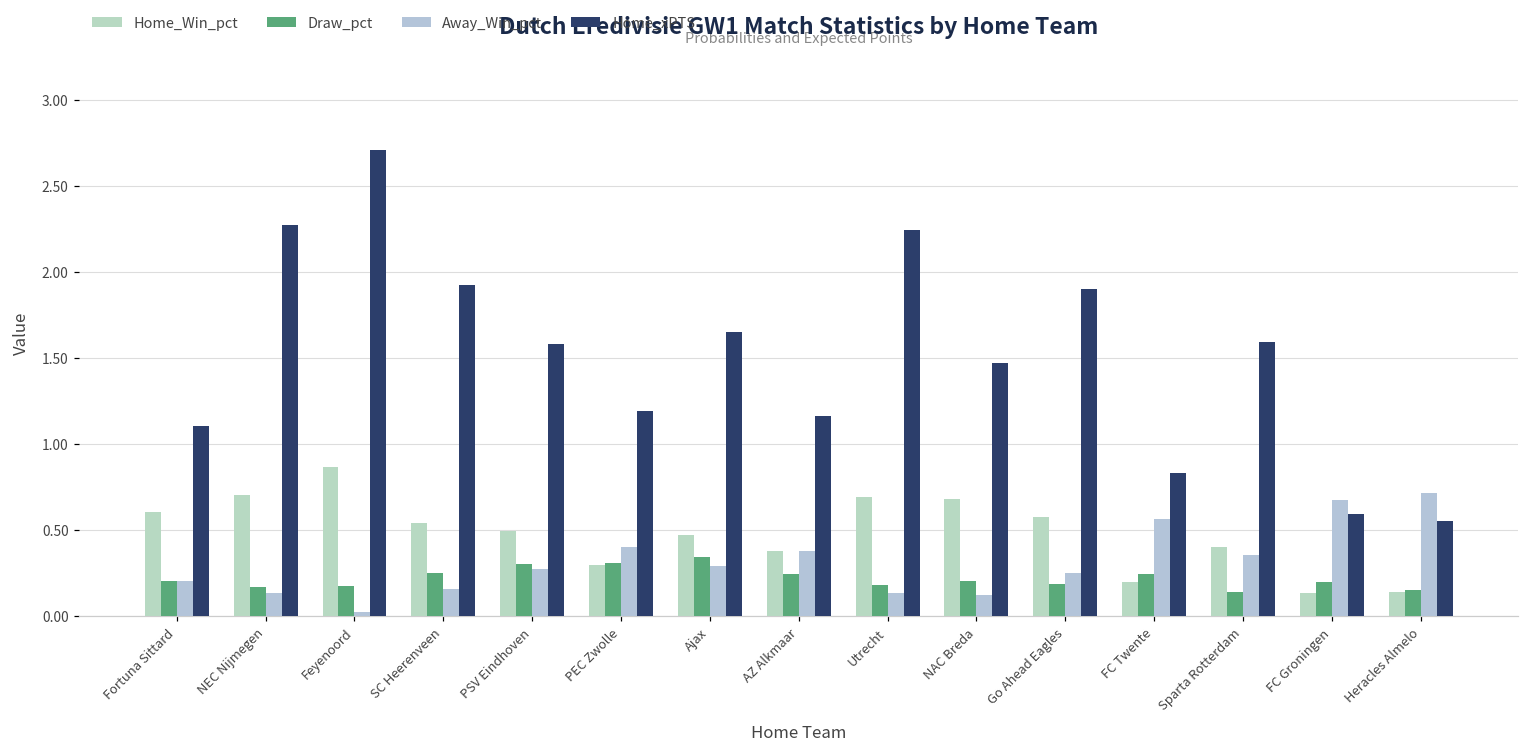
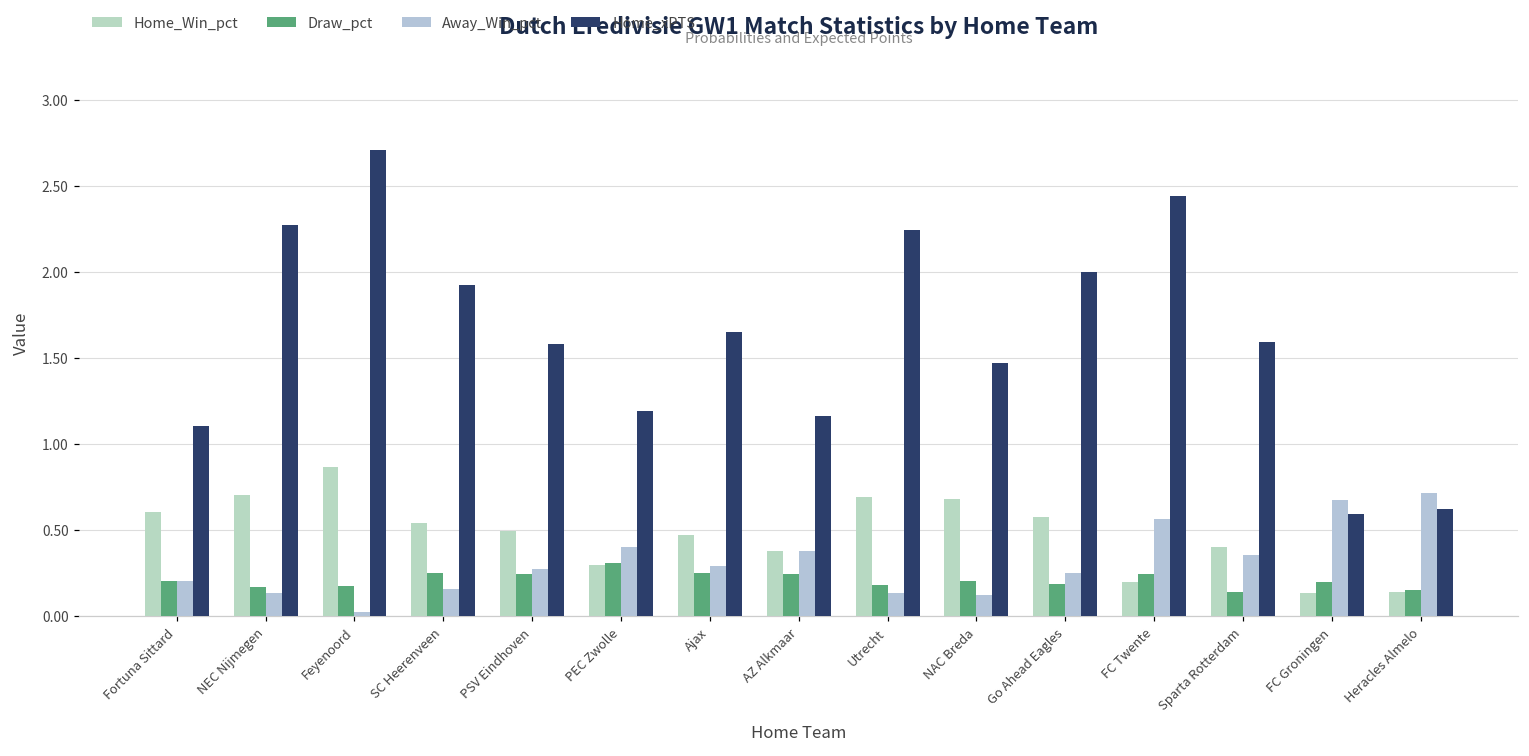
Draw_pct, PSV Eindhoven: 0.30 -> 0.24
Draw_pct, Ajax: 0.34 -> 0.25
Home_xPTS, Go Ahead Eagles: 1.9 -> 2.0
Home_xPTS, FC Twente: 0.83 -> 2.44
Home_xPTS, Heracles Almelo: 0.55 -> 0.62
